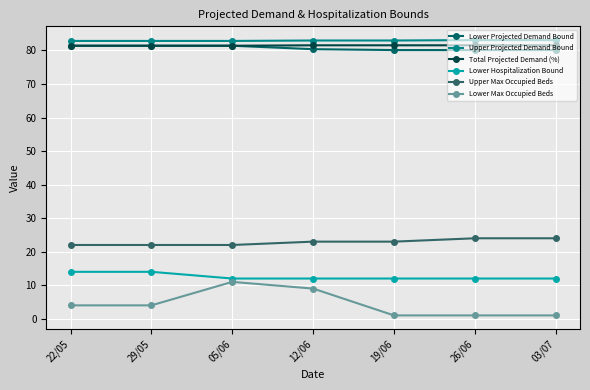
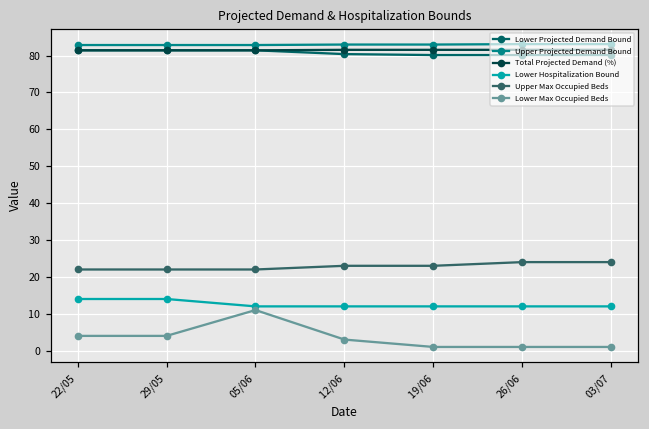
Lower Max Occupied Beds, 12/06: 9 -> 3
